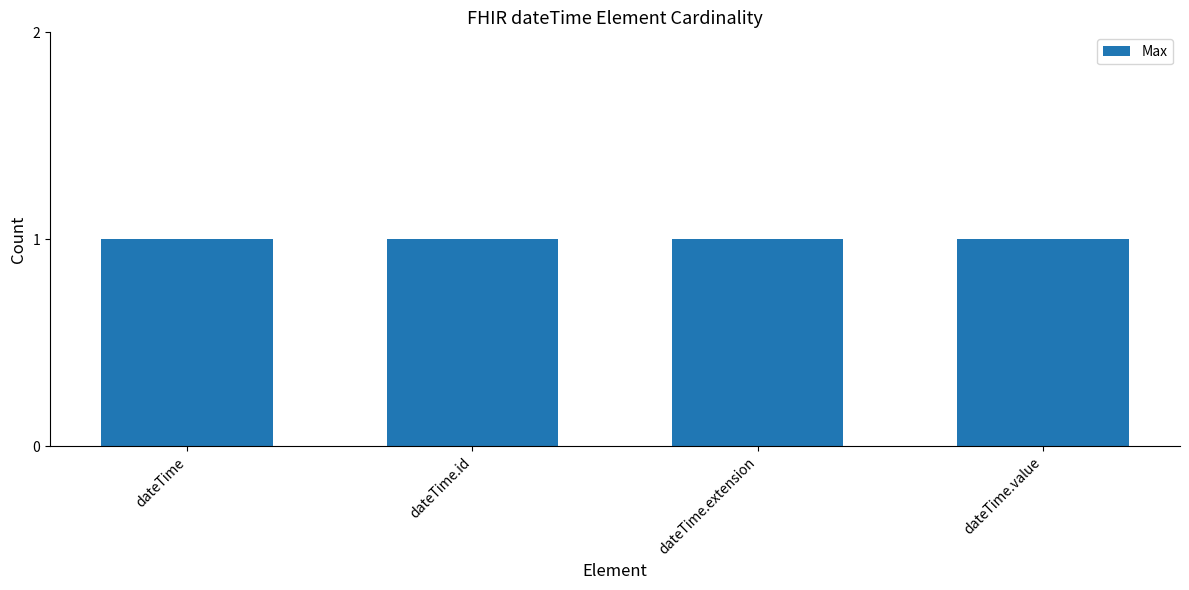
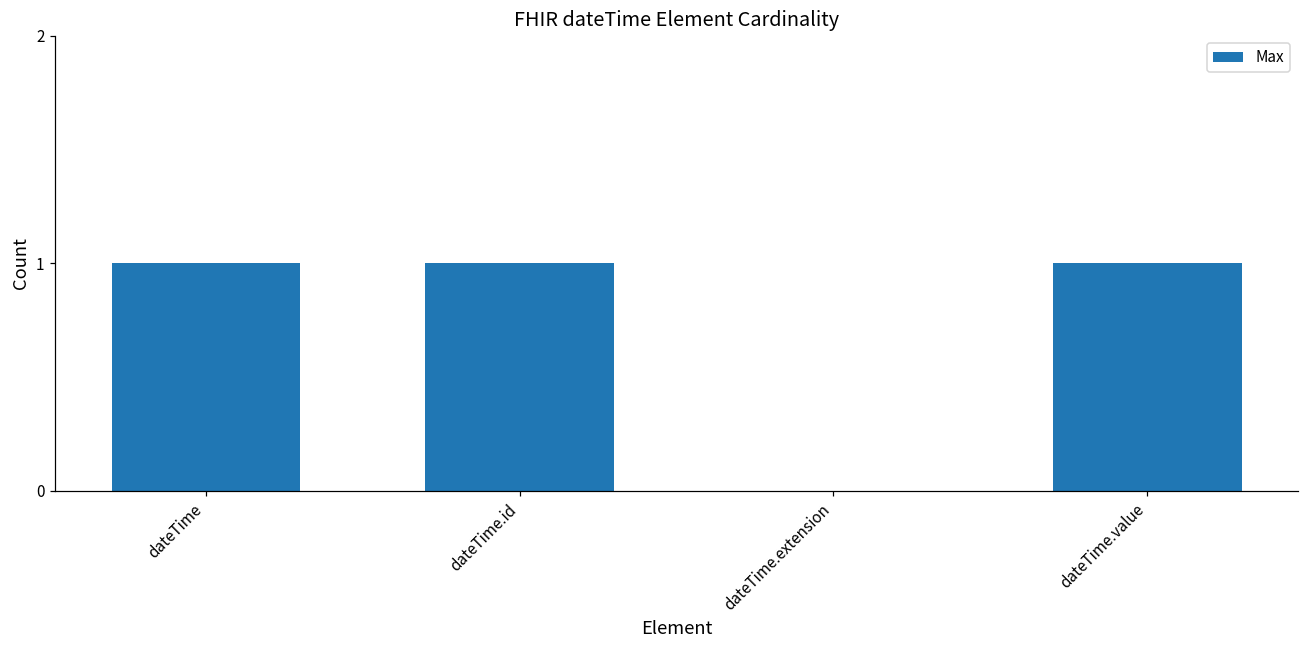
dateTime.extension: 1 -> 0
